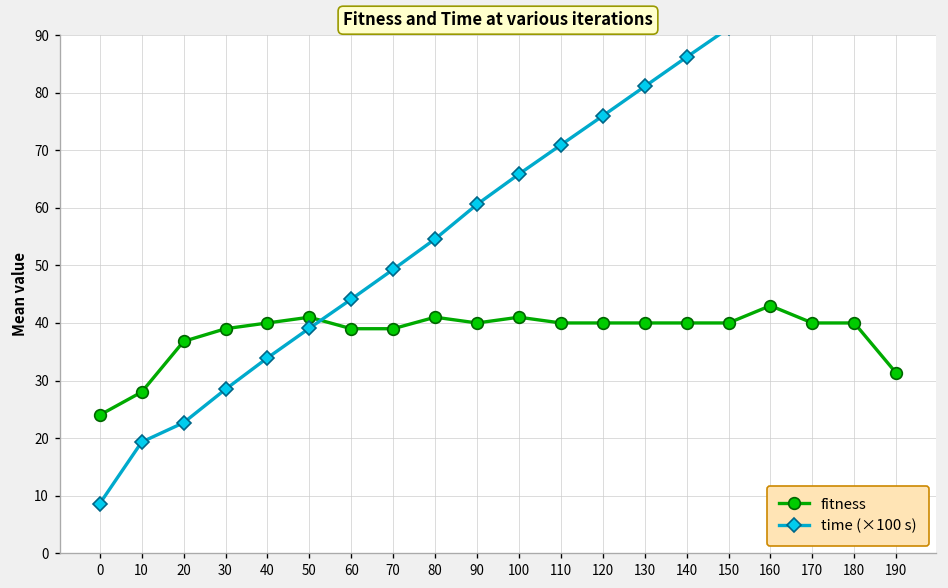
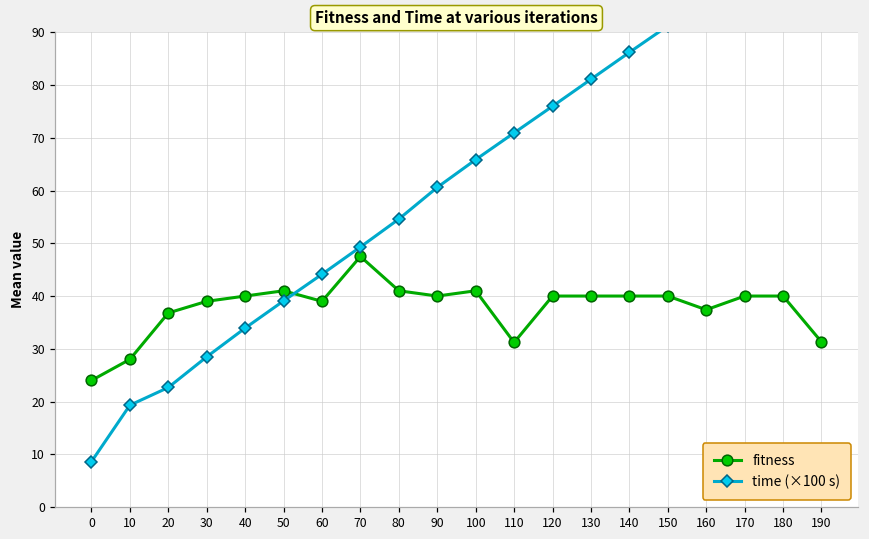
fitness, 70: 39 -> 48
fitness, 110: 40 -> 31
fitness, 160: 43 -> 37
